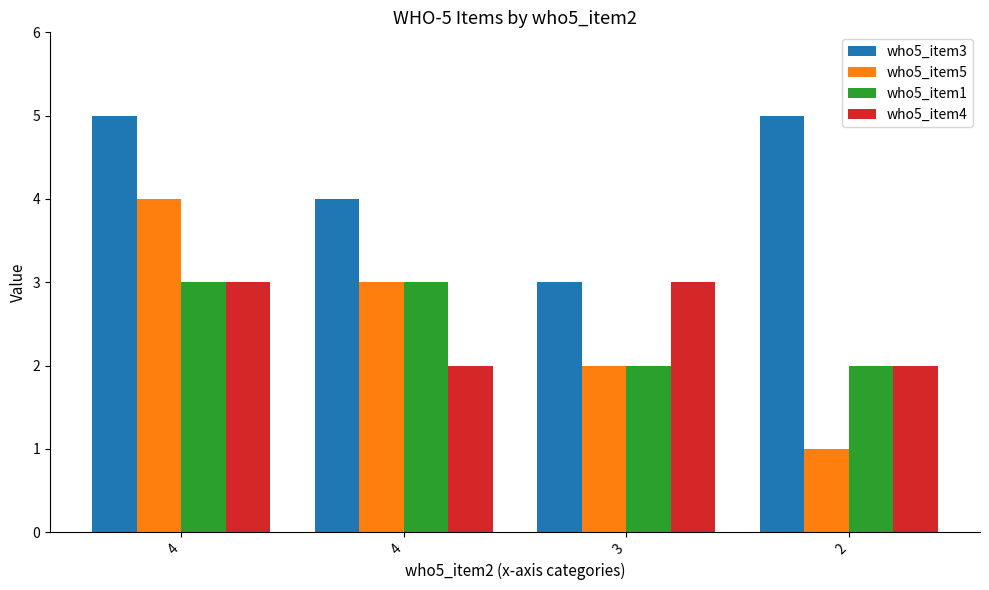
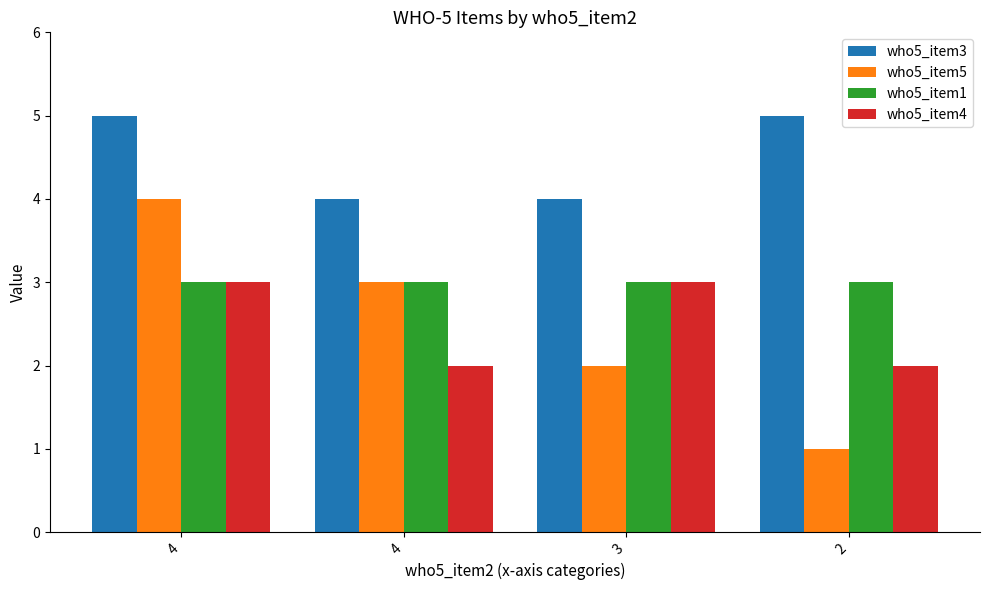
who5_item3, 3: 3 -> 4
who5_item1, 3: 2 -> 3
who5_item1, 2: 2 -> 3
